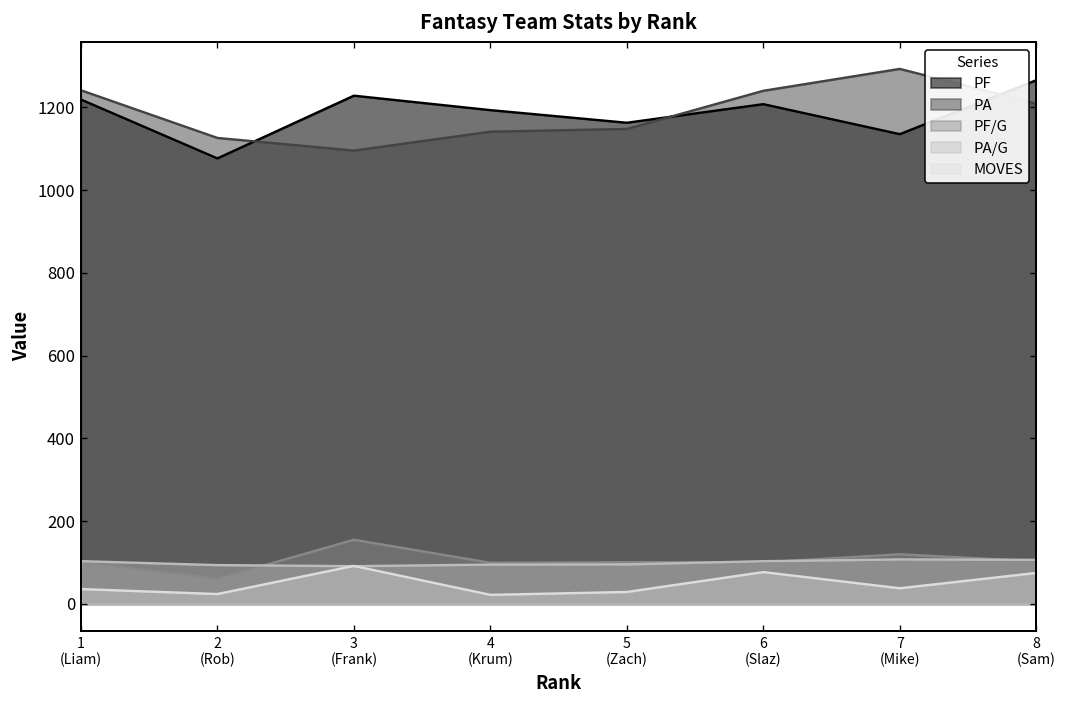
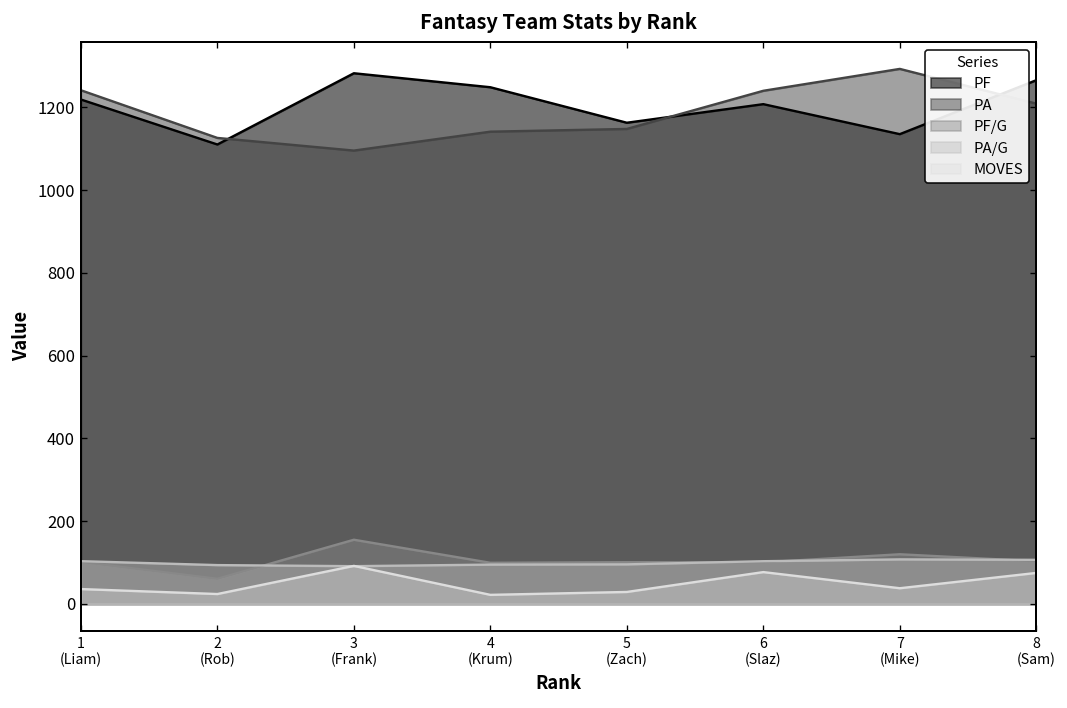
PF, 2 (Rob): 1080 -> 1110
PF, 3 (Frank): 1230 -> 1280
PF, 4 (Krum): 1190 -> 1250
